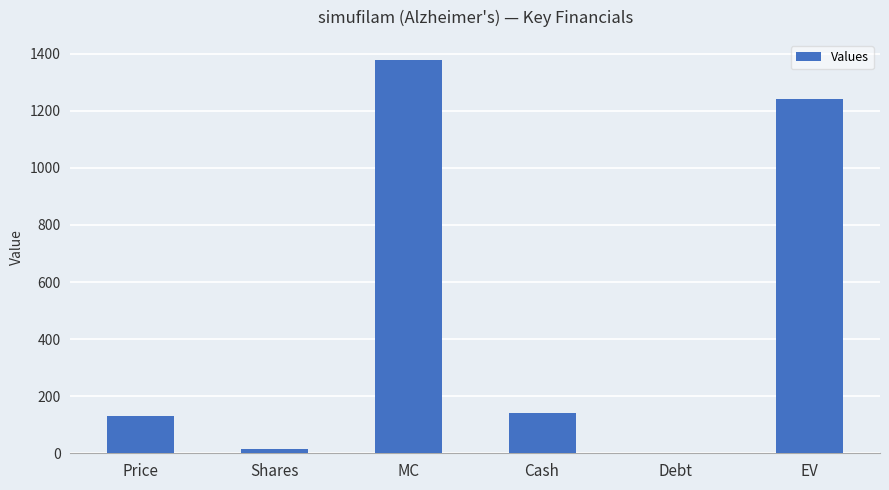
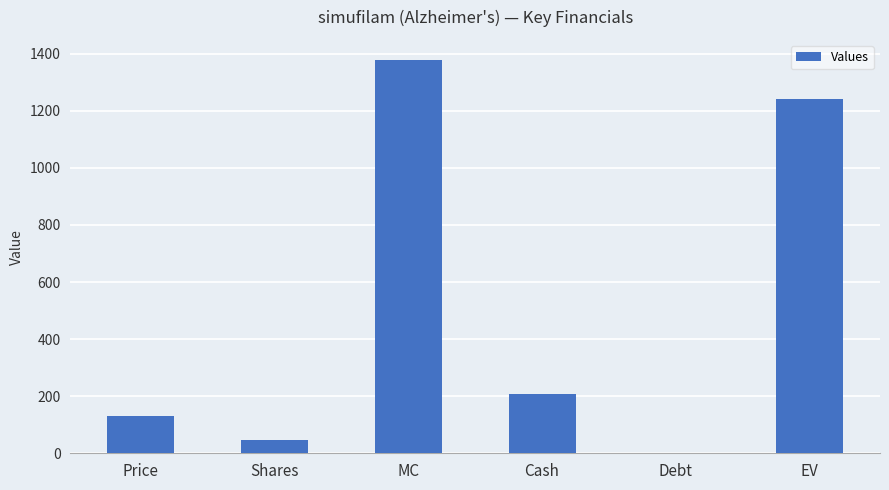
Shares: 20 -> 50
Cash: 140 -> 210
